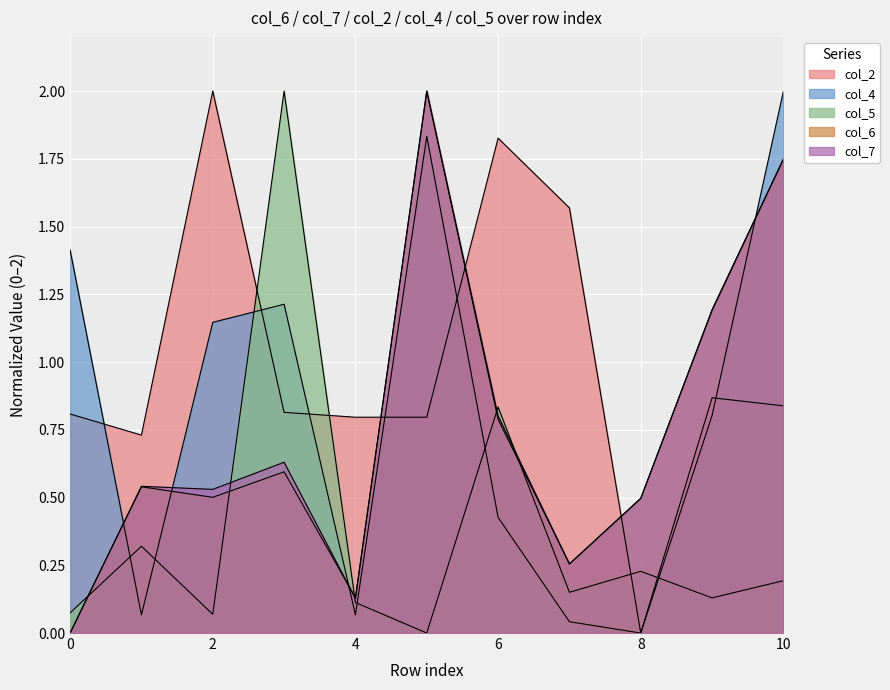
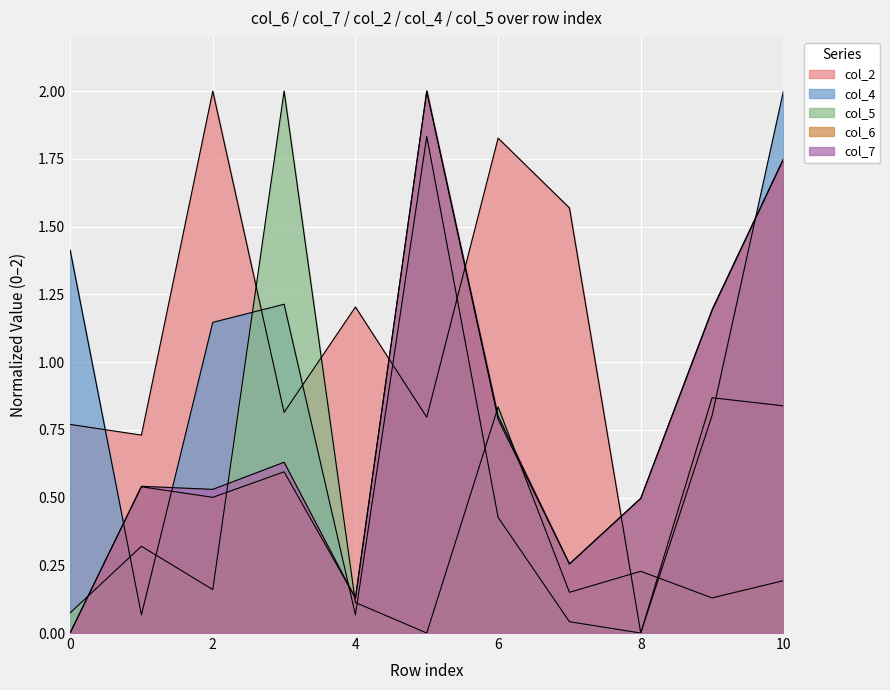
col_2, 0: 0.81 -> 0.77
col_5, 2: 0.07 -> 0.16
col_2, 4: 0.80 -> 1.20
